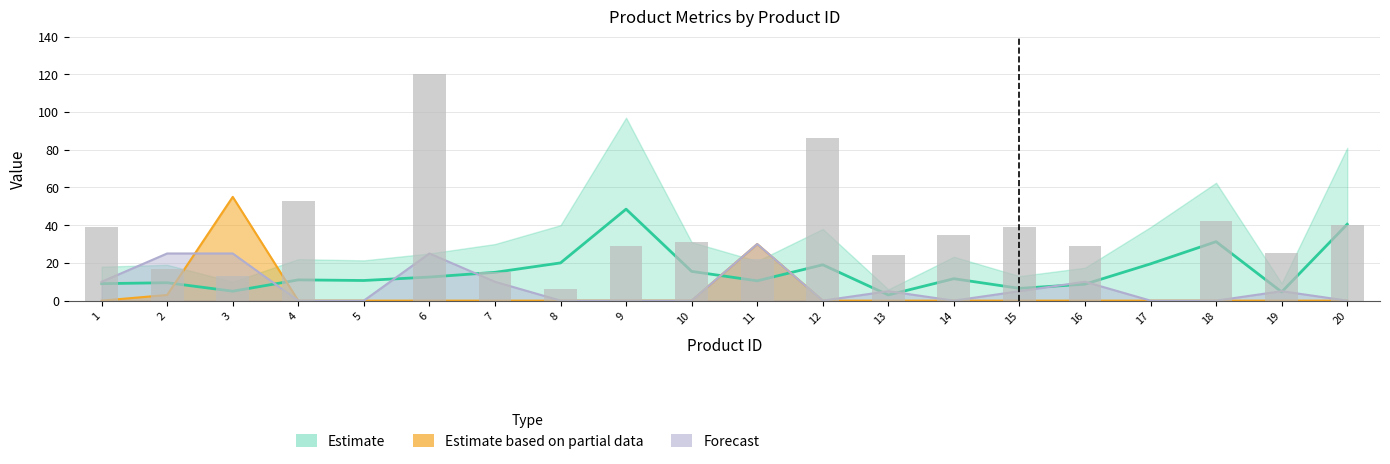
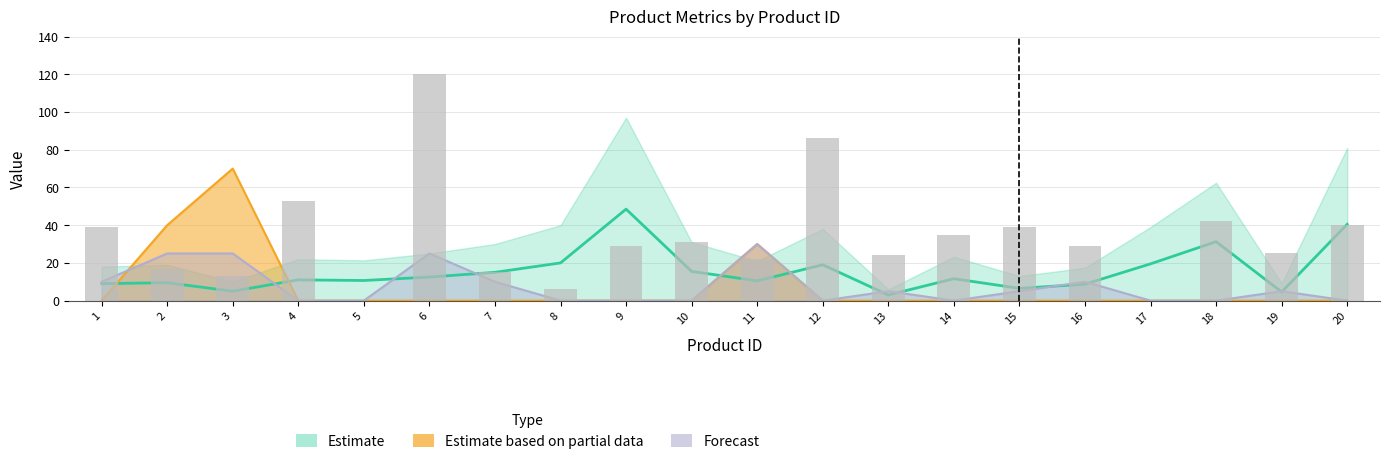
Estimate based on partial data, 2: 3 -> 40
Estimate based on partial data, 3: 55 -> 70
